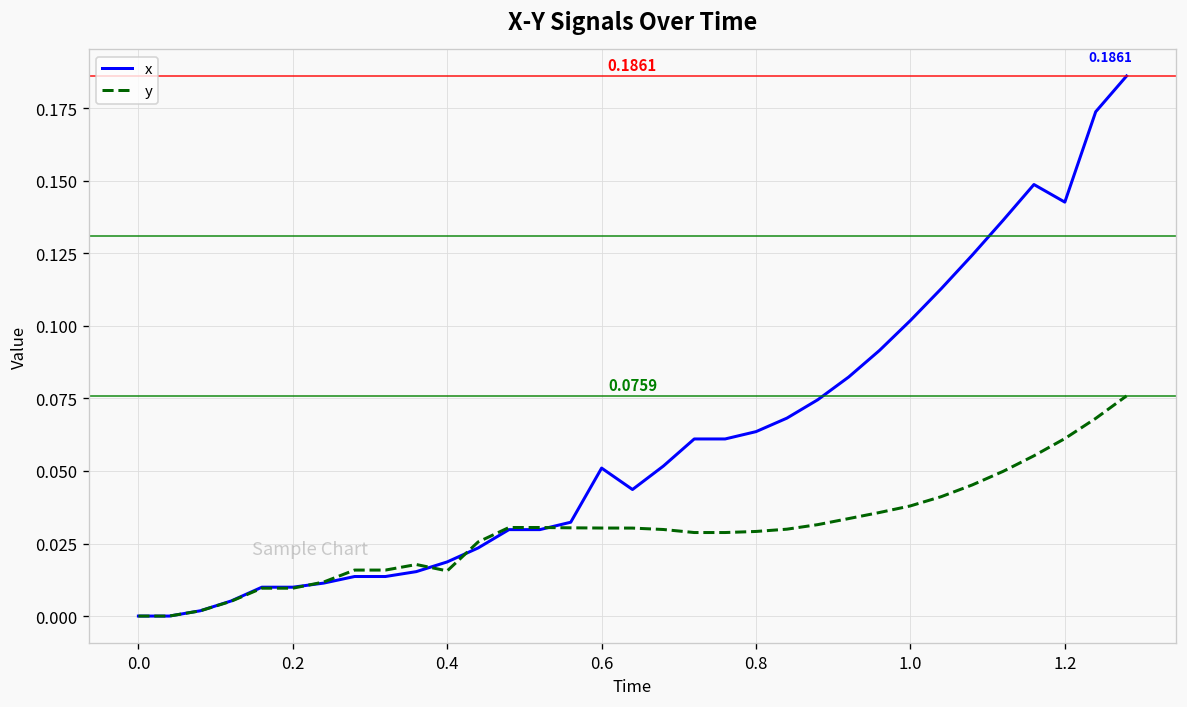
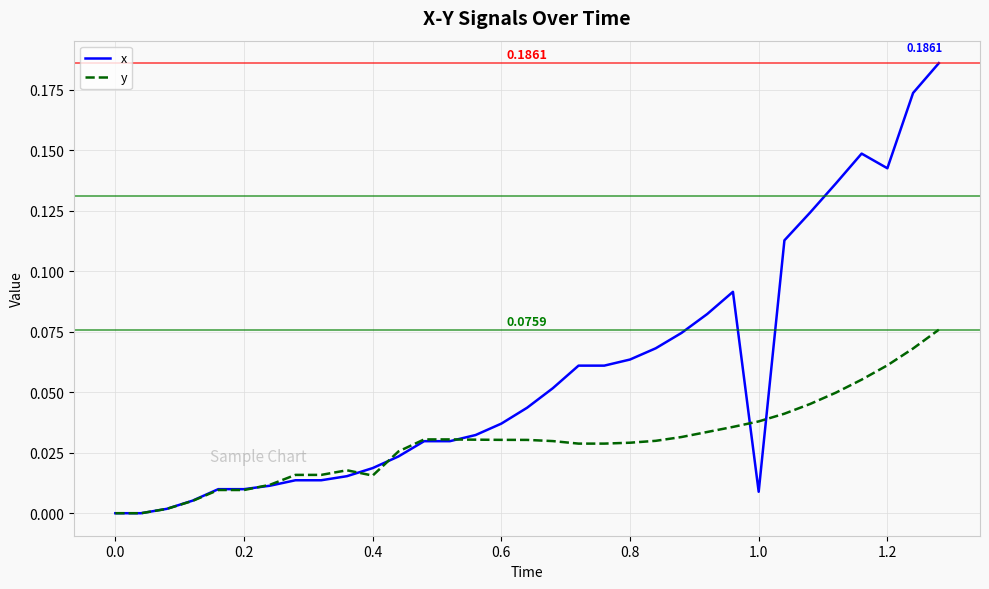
x, 0.6: 0.051 -> 0.037
x, 1.0: 0.102 -> 0.009
